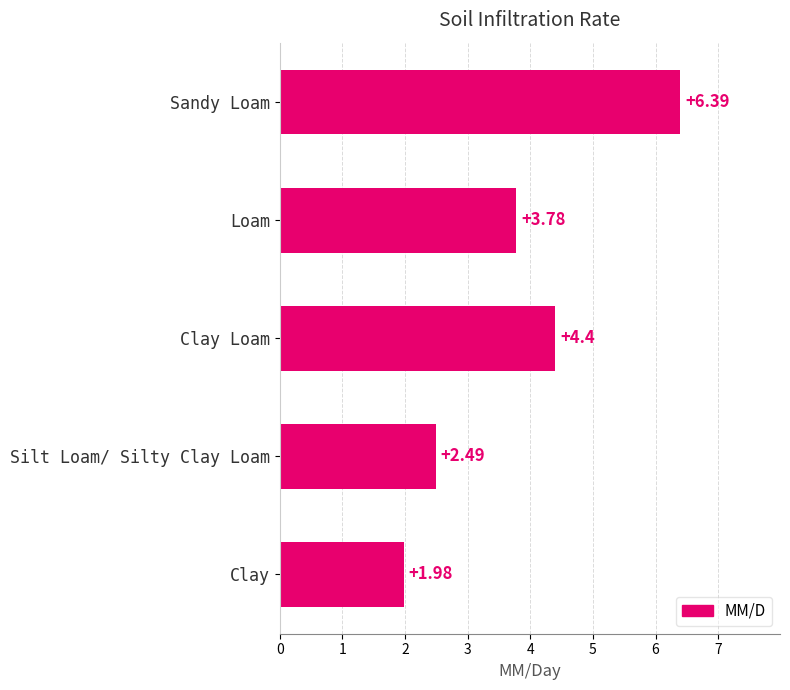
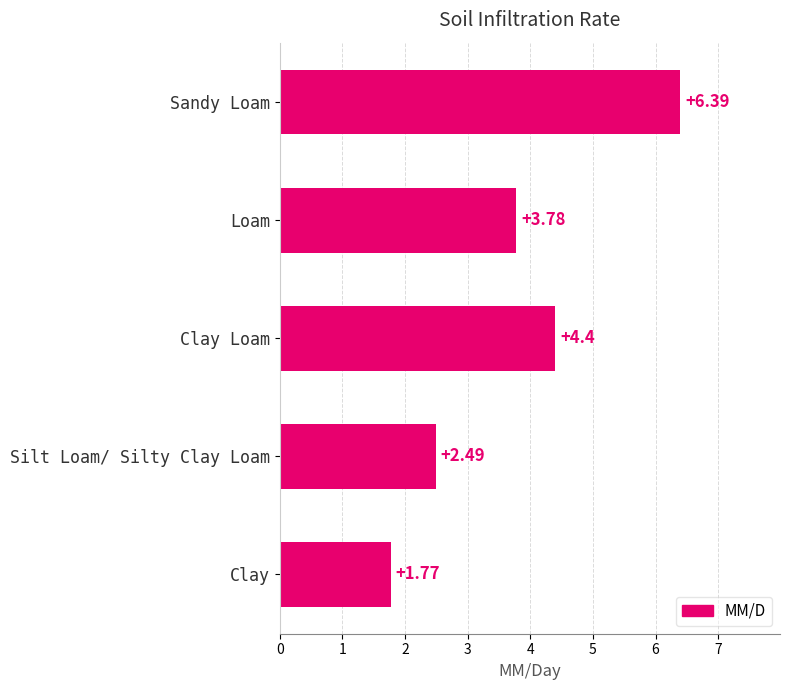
Clay: +1.98 -> +1.77
